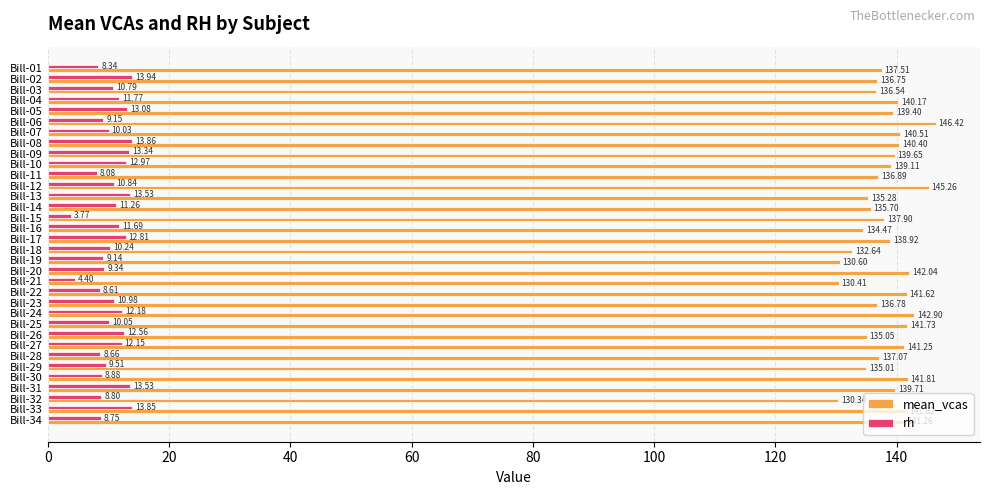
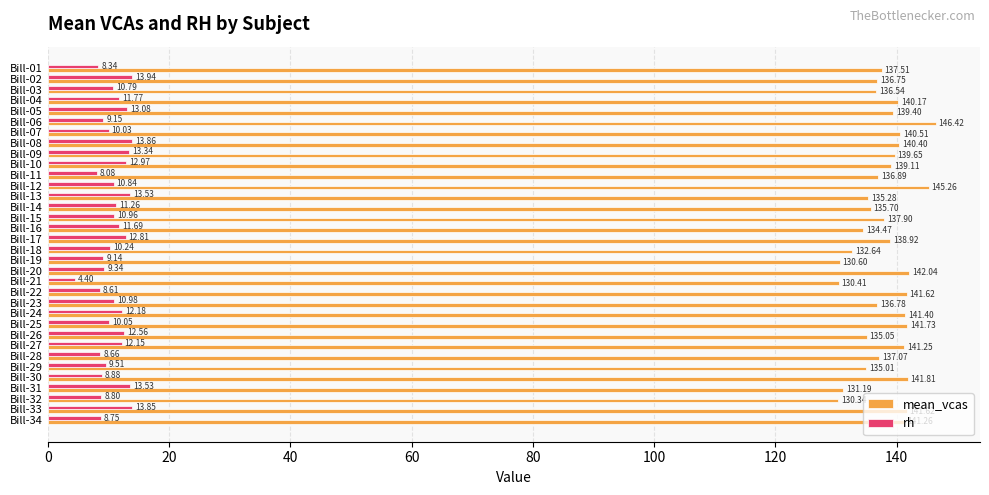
rh, Bill-15: 3.77 -> 10.96
mean_vcas, Bill-24: 142.90 -> 141.40
mean_vcas, Bill-31: 140 -> 131
